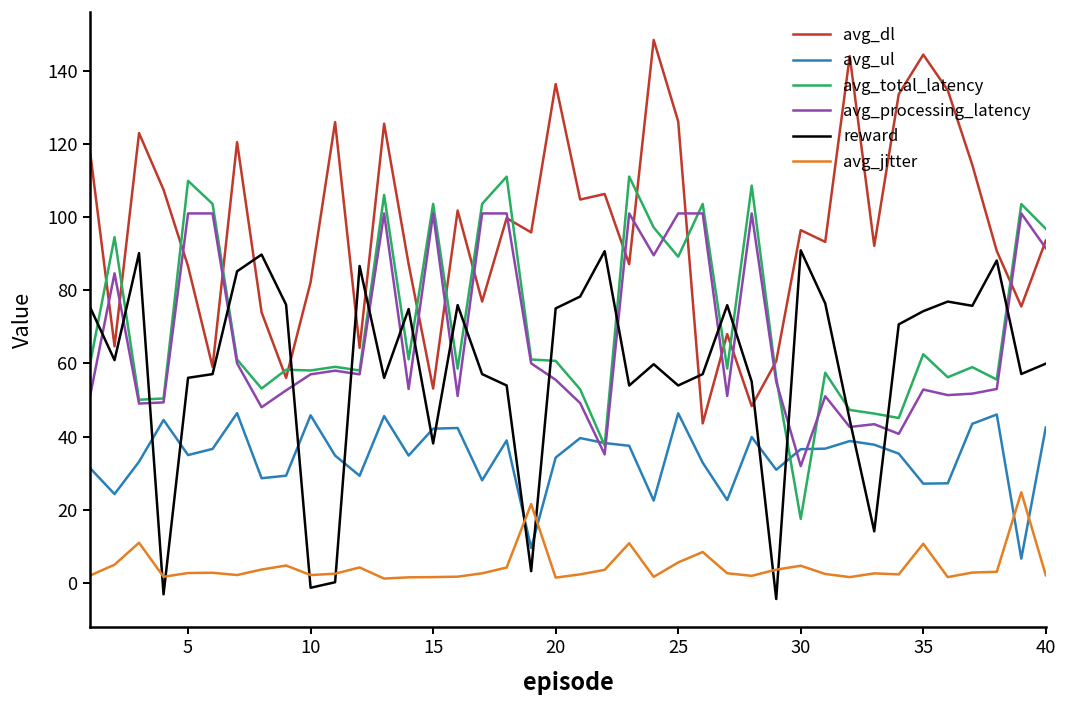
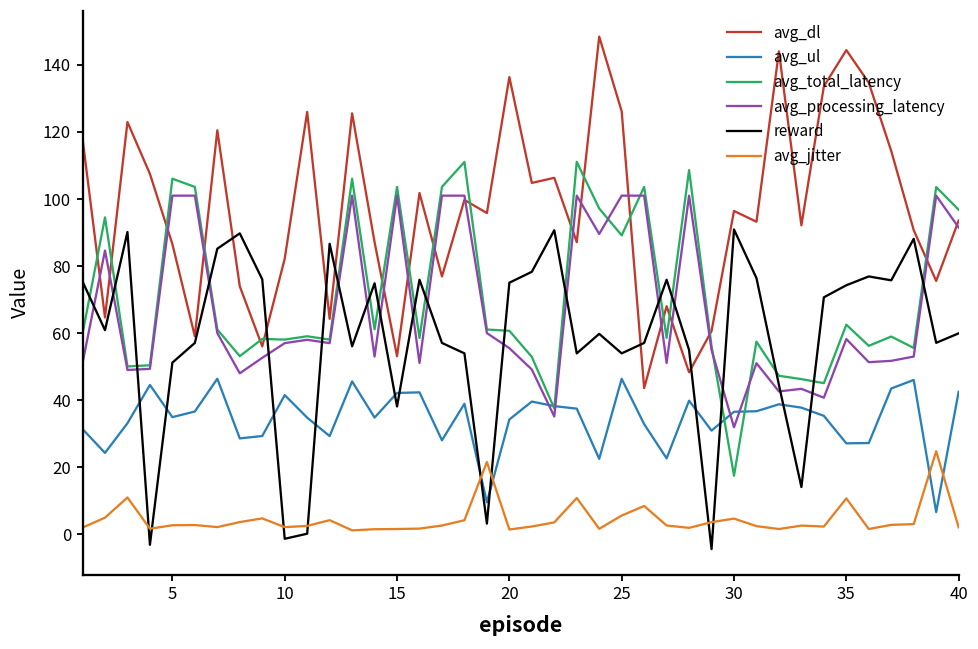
avg_total_latency, 5: 110 -> 106
reward, 5: 56 -> 51
avg_ul, 10: 46 -> 42
avg_processing_latency, 35: 53 -> 58
